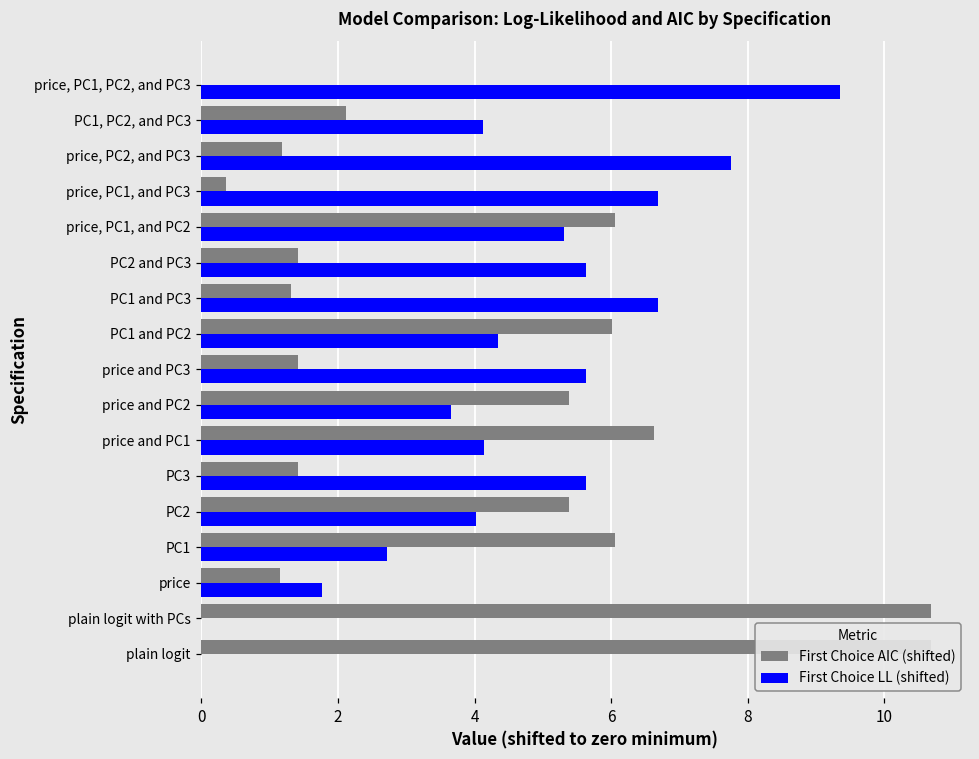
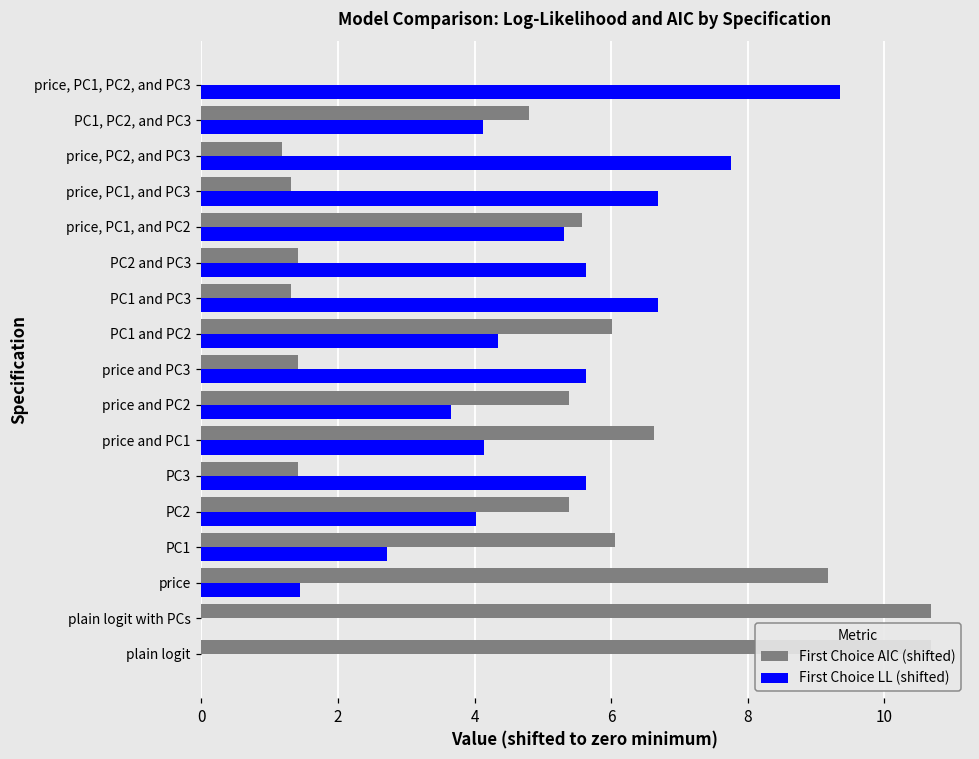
First Choice AIC (shifted), PC1, PC2, and PC3: 2.1 -> 4.8
First Choice AIC (shifted), price, PC1, and PC3: 0.4 -> 1.3
First Choice AIC (shifted), price, PC1, and PC2: 6.1 -> 5.6
First Choice AIC (shifted), price: 1.1 -> 9.2
First Choice LL (shifted), price: 1.8 -> 1.4
